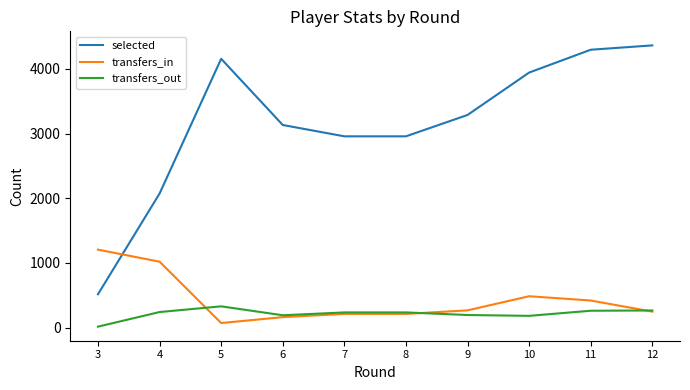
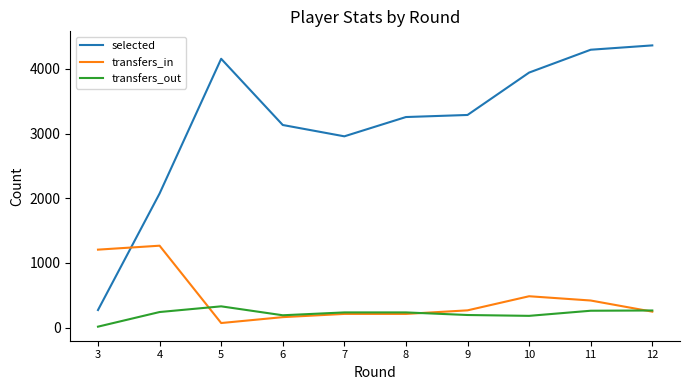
selected, 3: 500 -> 300
transfers_in, 4: 1000 -> 1300
selected, 8: 3000 -> 3300
